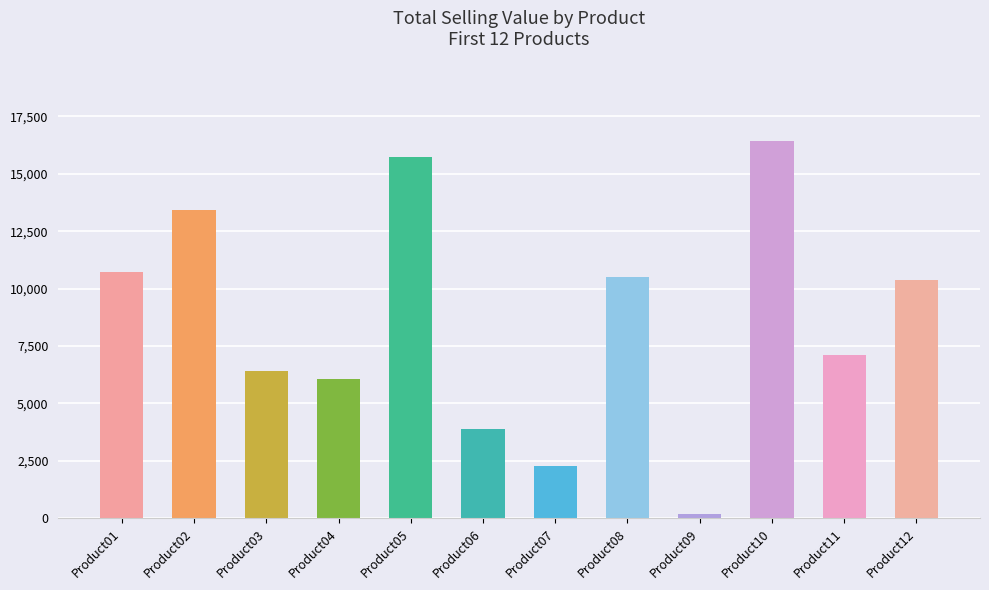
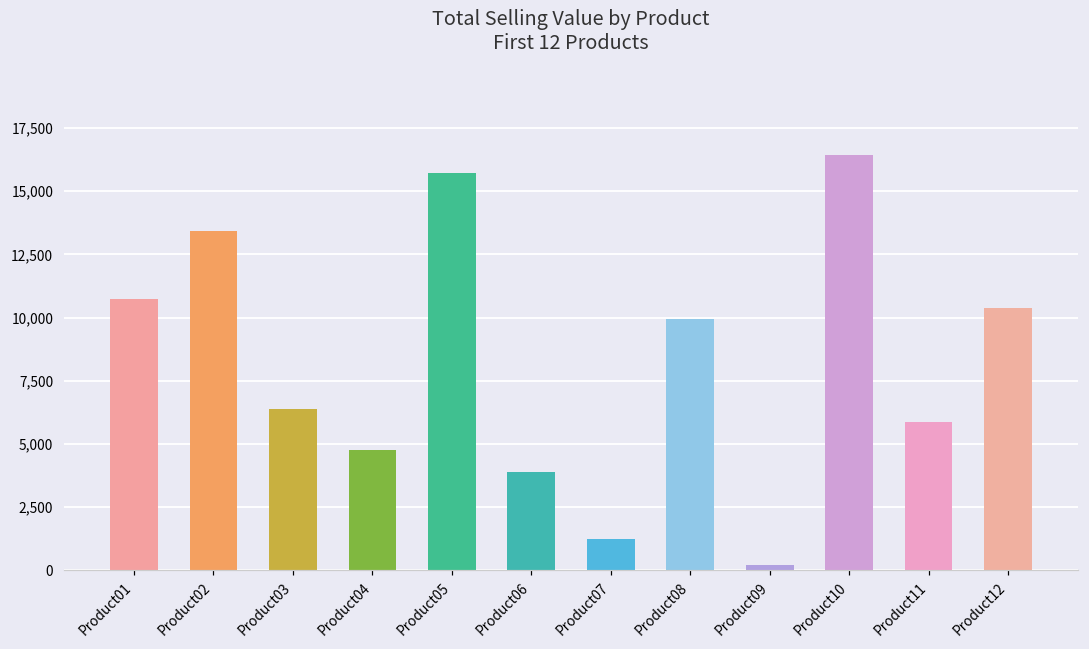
Product04: 6,100 -> 4,800
Product07: 2,300 -> 1,200
Product08: 10,500 -> 9,900
Product11: 7,100 -> 5,900
